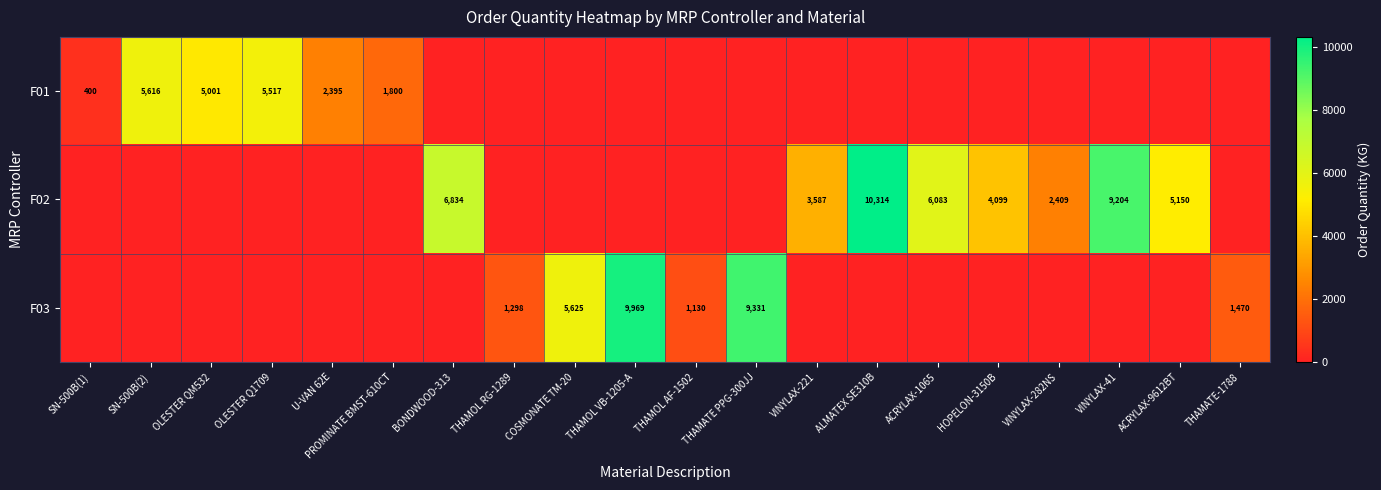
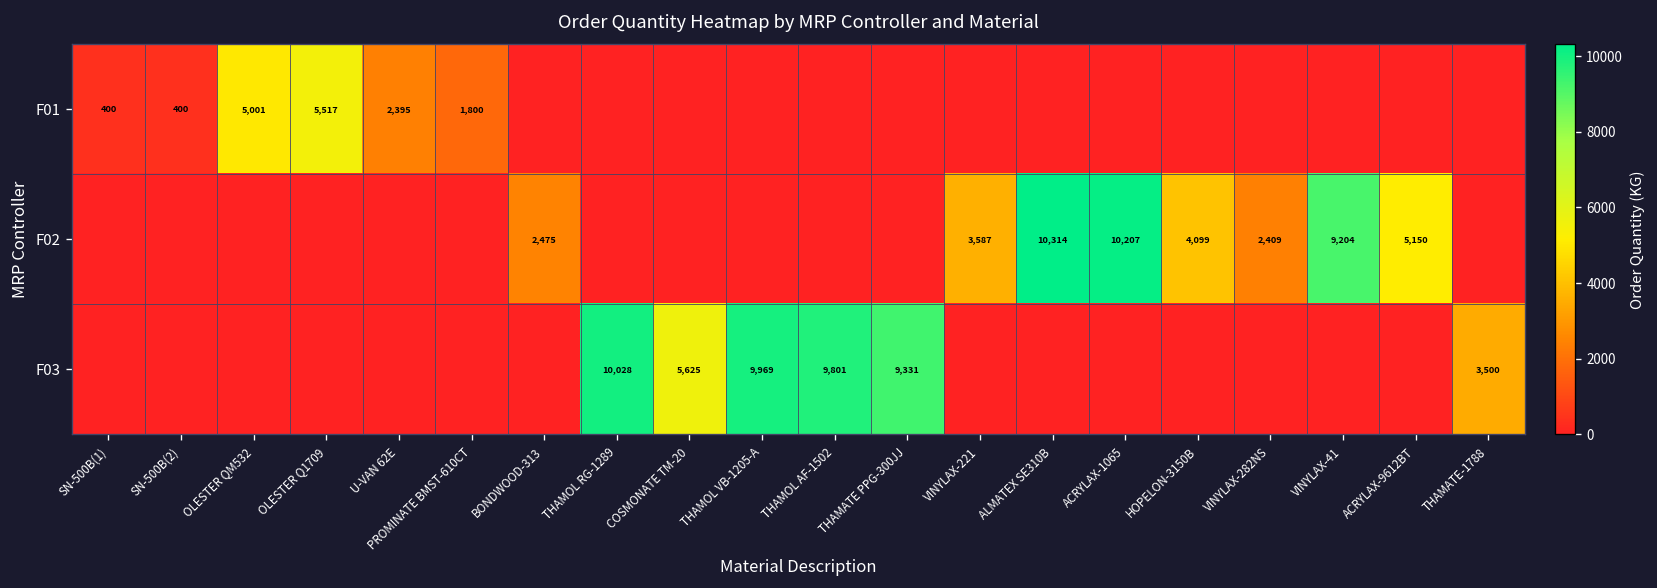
F01, SN-500B(2): 5,616 -> 400
F02, BONDWOOD-313: 6,834 -> 2,475
F02, ACRYLAX-1065: 6,083 -> 10,207
F03, THAMOL RG-1289: 1,298 -> 10,028
F03, THAMOL AF-1502: 1,130 -> 9,801
F03, THAMATE-1788: 1,470 -> 3,500
